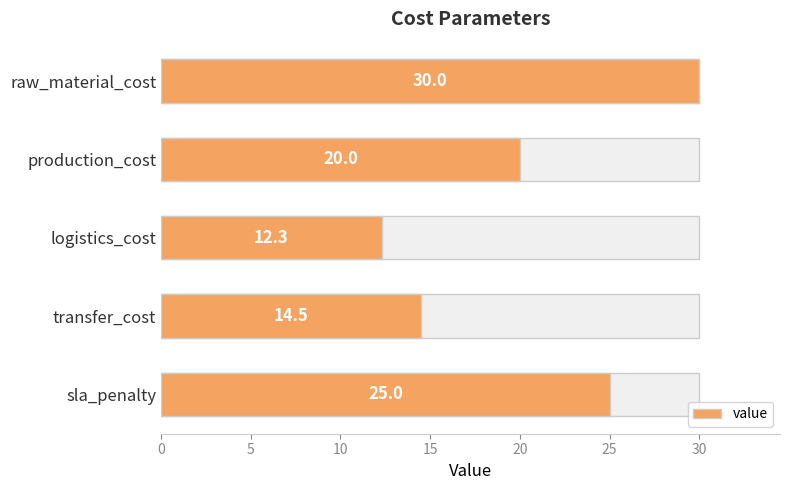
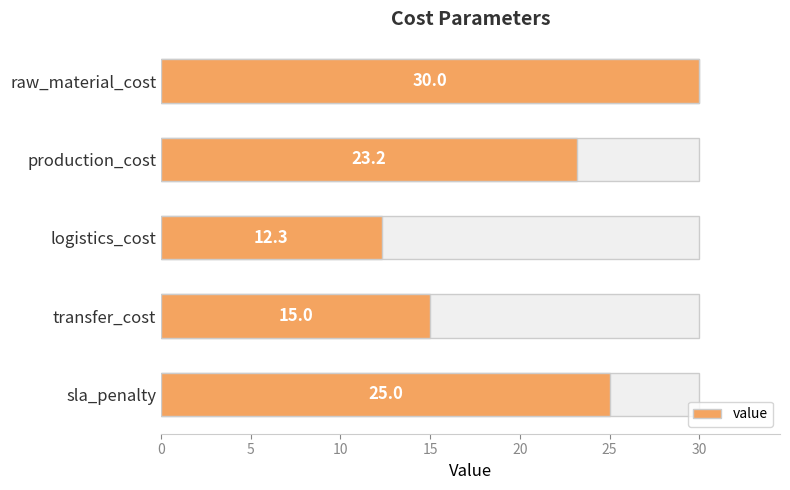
value, production_cost: 20.0 -> 23.2
value, transfer_cost: 14.5 -> 15.0
